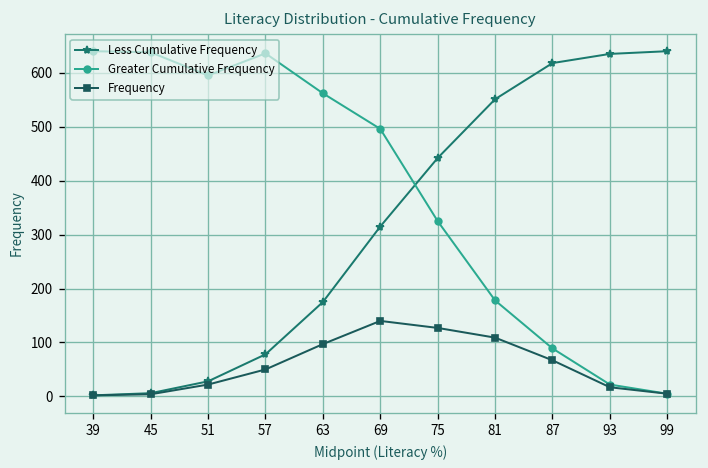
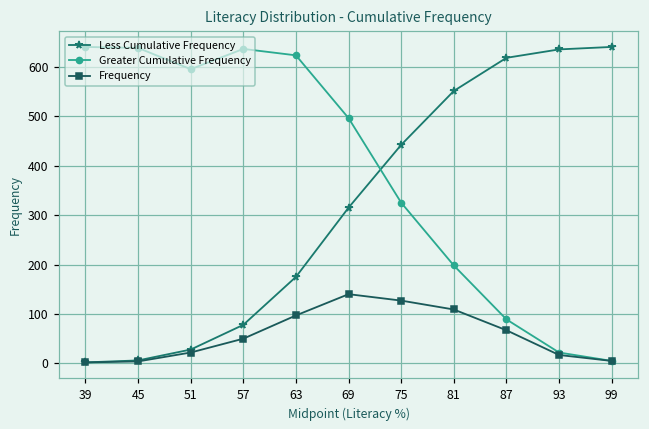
Greater Cumulative Frequency, 63: 560 -> 620
Greater Cumulative Frequency, 81: 180 -> 200
